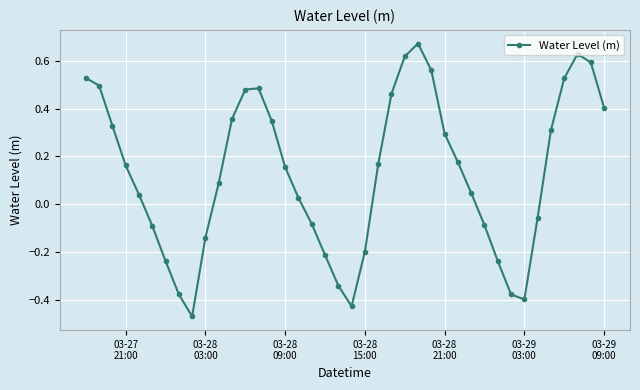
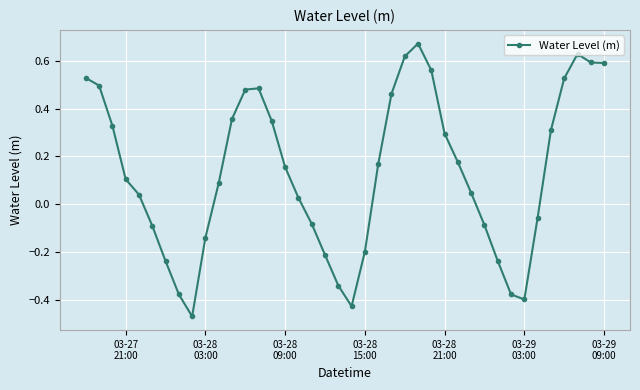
03-27 21:00: 0.16 -> 0.10
03-29 09:00: 0.40 -> 0.59
